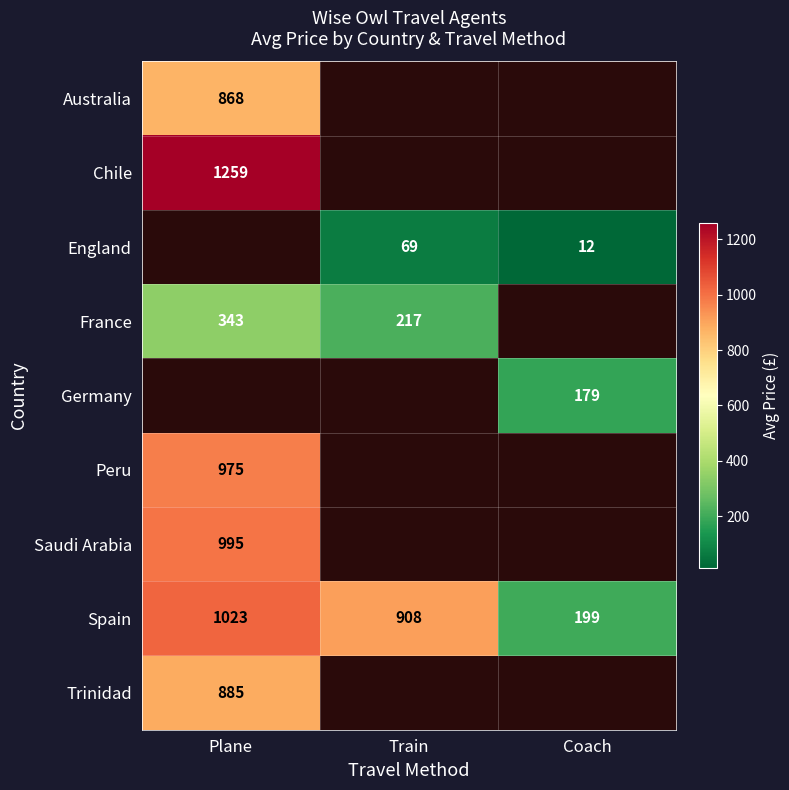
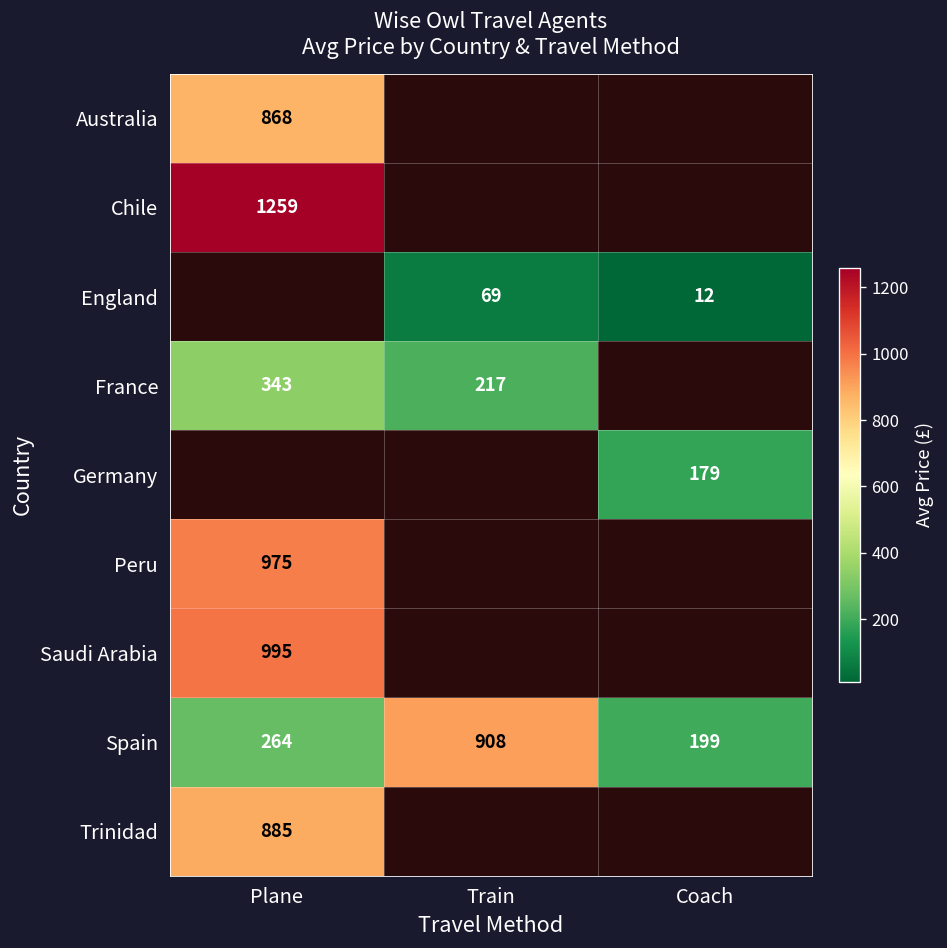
Spain, Plane: 1023 -> 264
